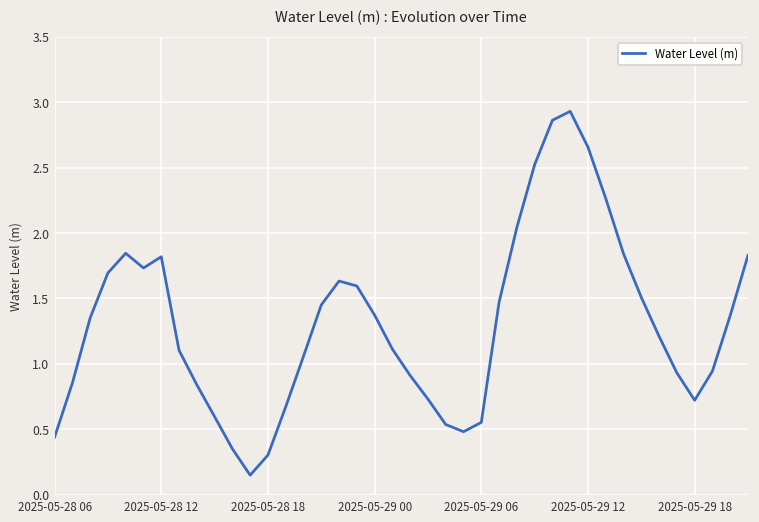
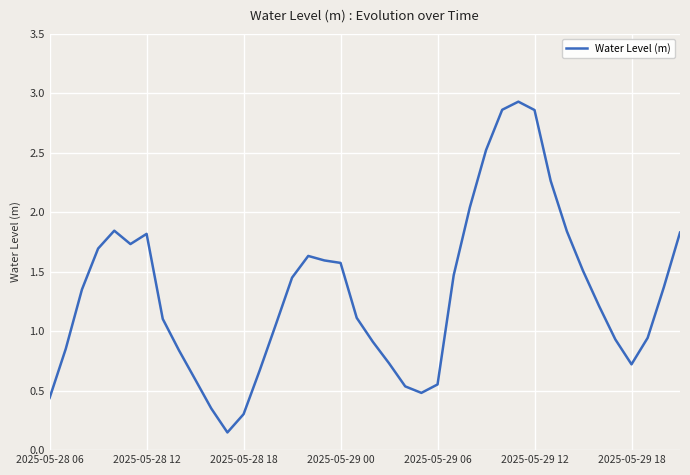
2025-05-29 00: 1.37 -> 1.57
2025-05-29 12: 2.66 -> 2.86
